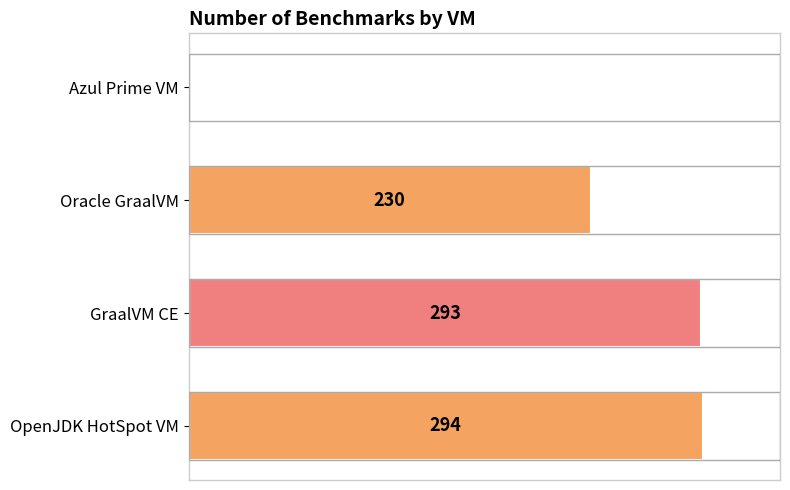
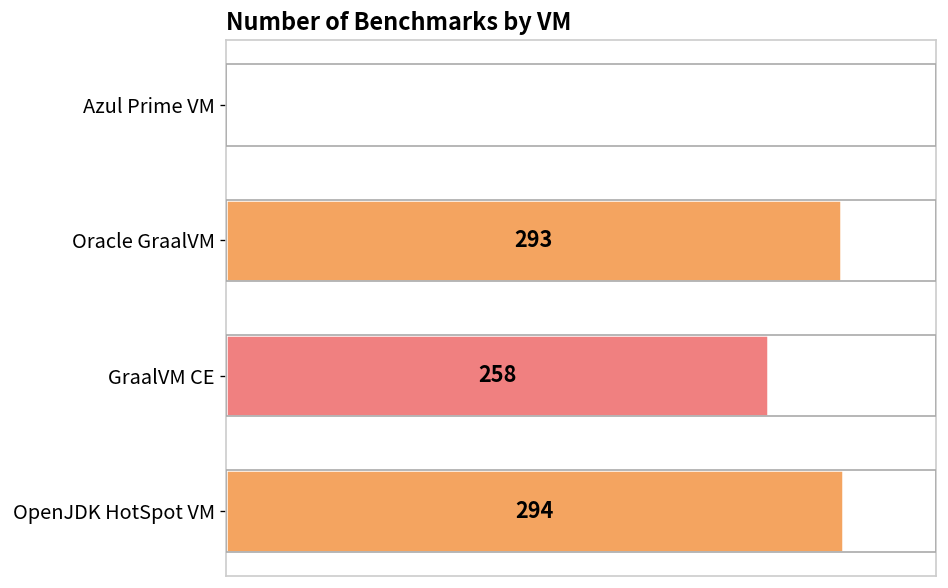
Oracle GraalVM: 230 -> 293
GraalVM CE: 293 -> 258
